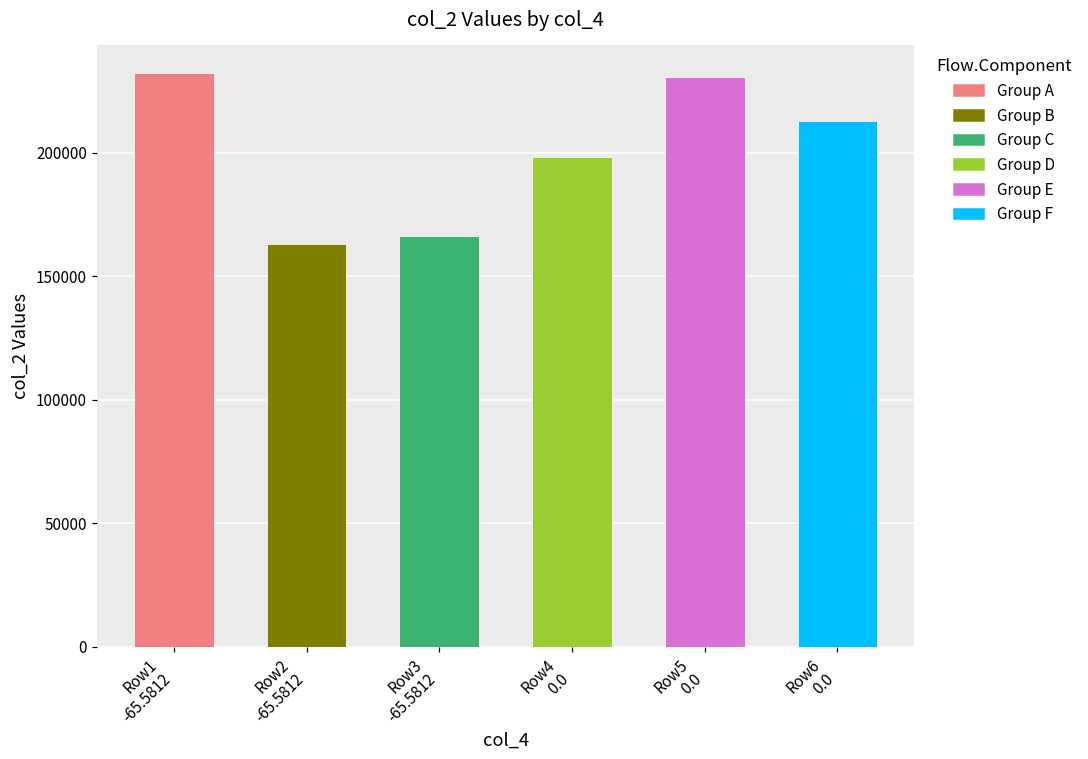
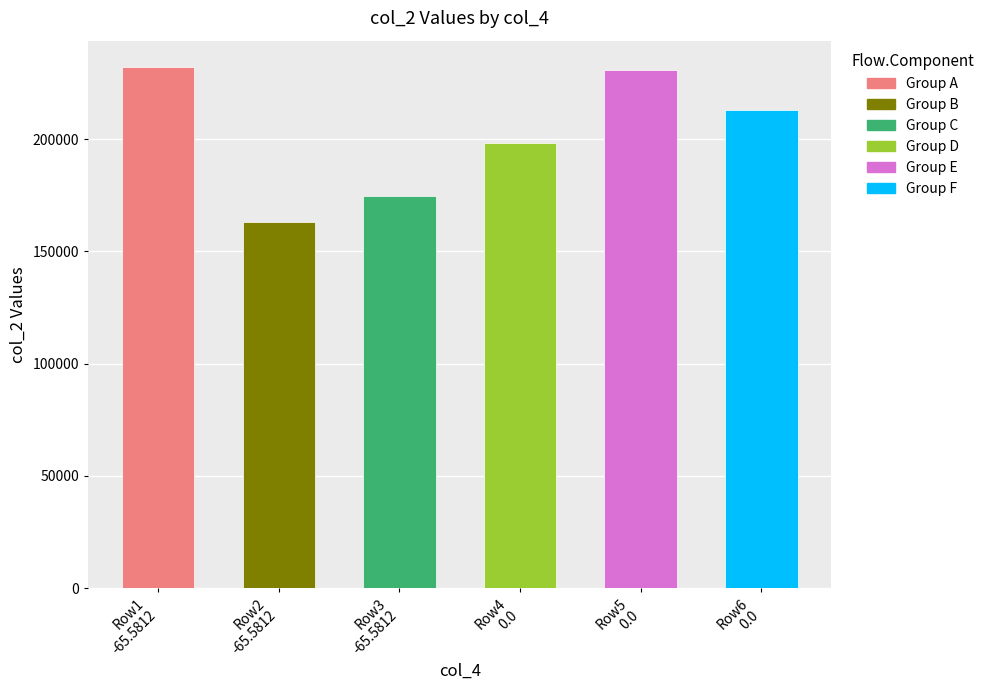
Row3 -65.5812: 166000 -> 175000
